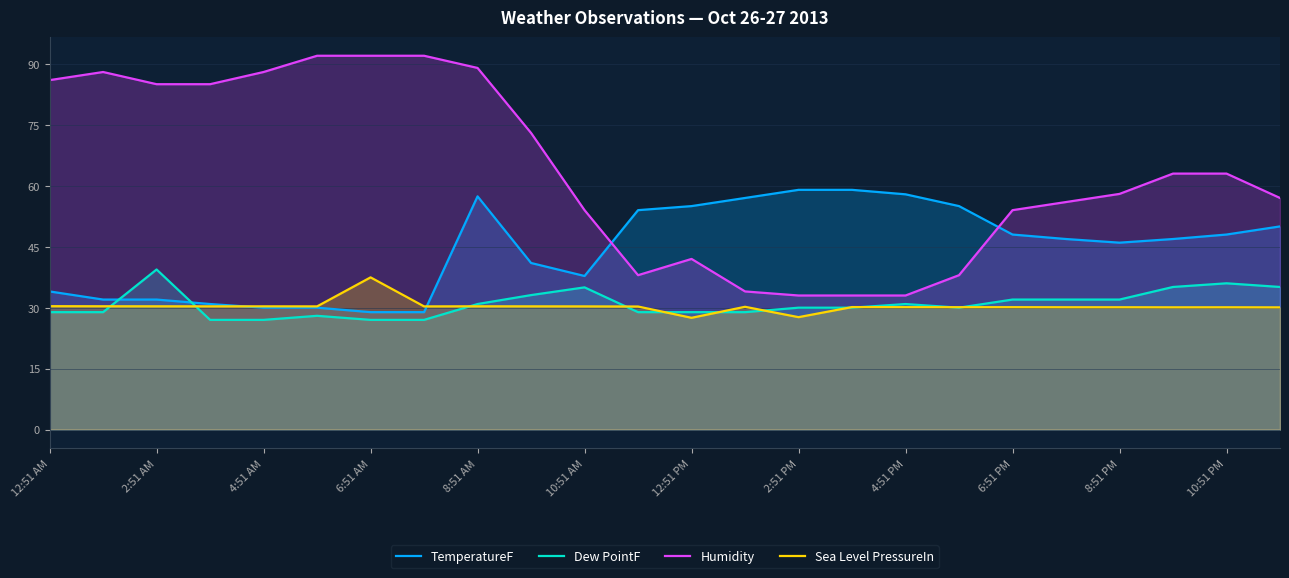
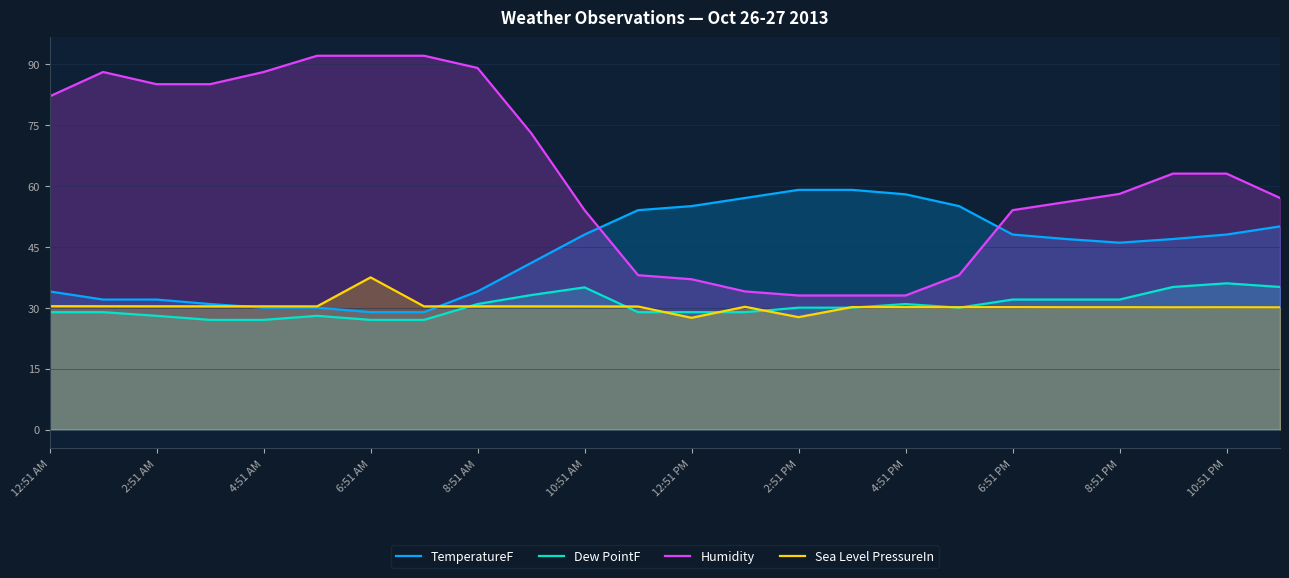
Humidity, 12:51 AM: 86 -> 82
Dew PointF, 2:51 AM: 39 -> 28
TemperatureF, 8:51 AM: 57 -> 34
TemperatureF, 10:51 AM: 38 -> 48
Humidity, 12:51 PM: 42 -> 37
